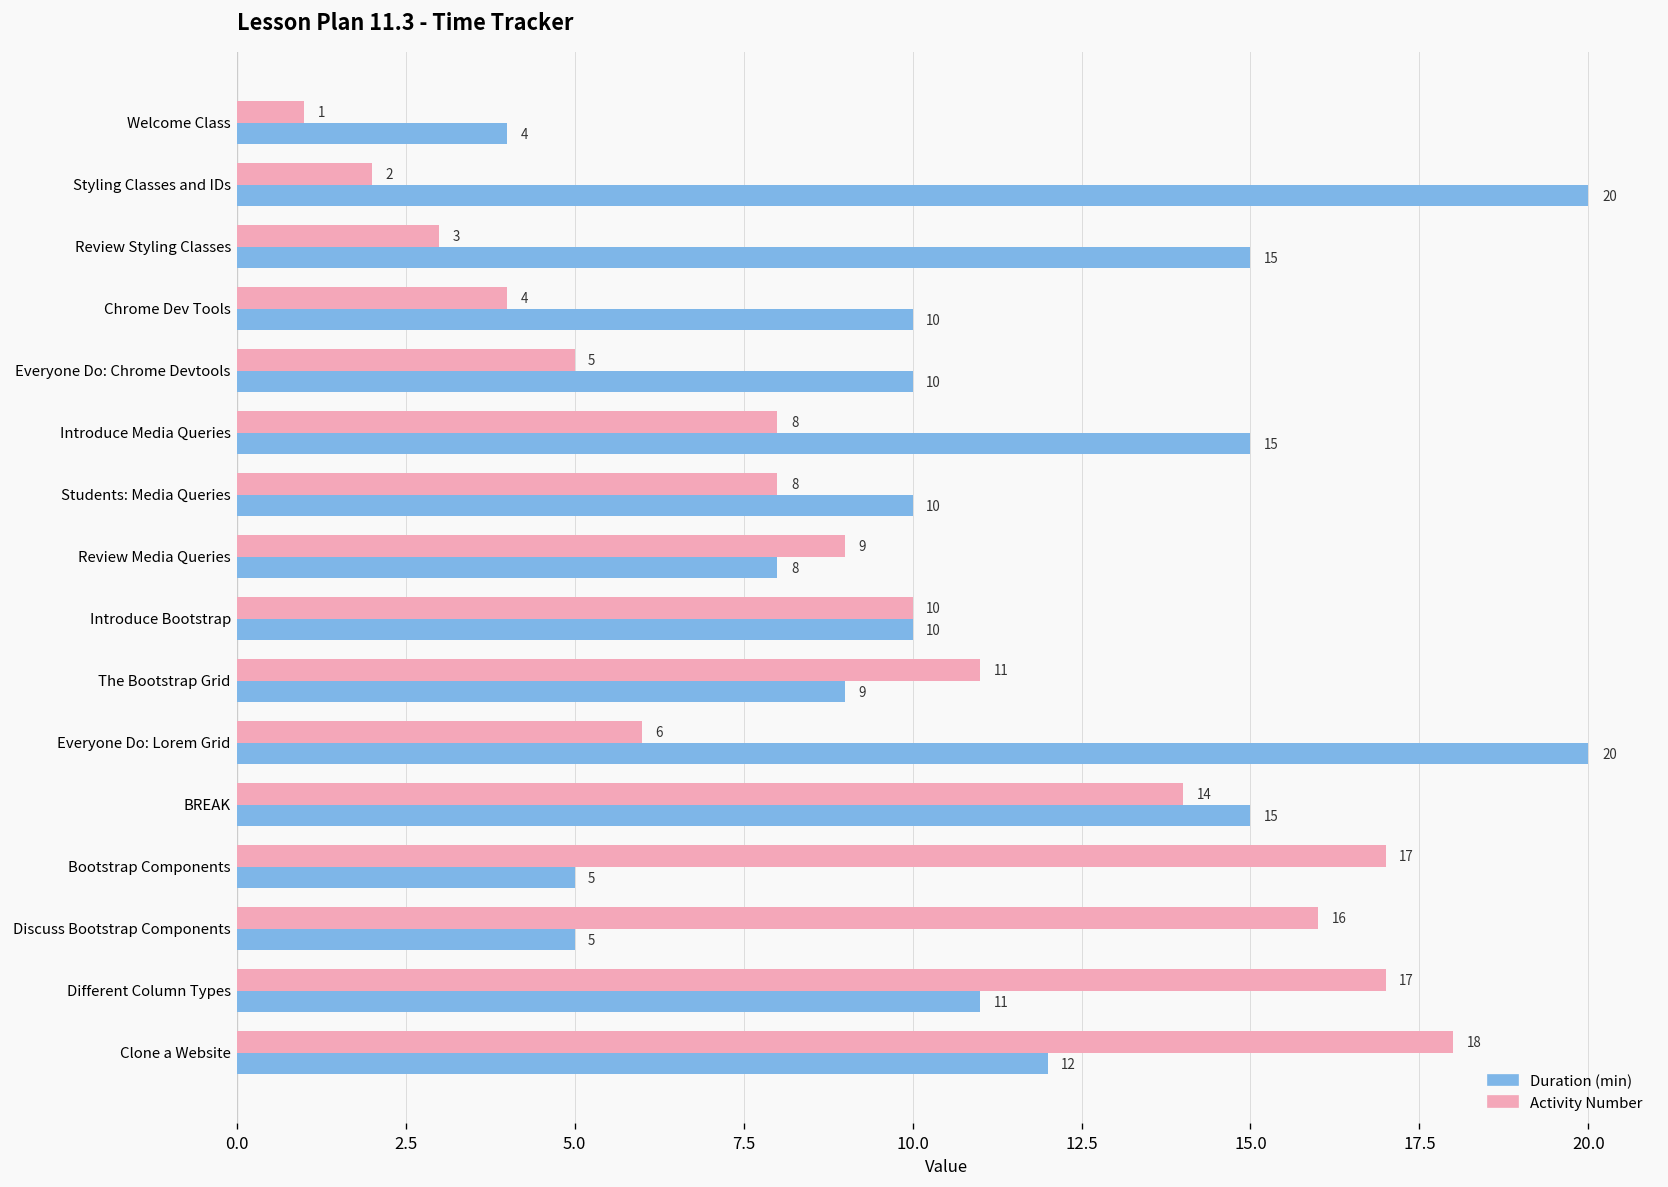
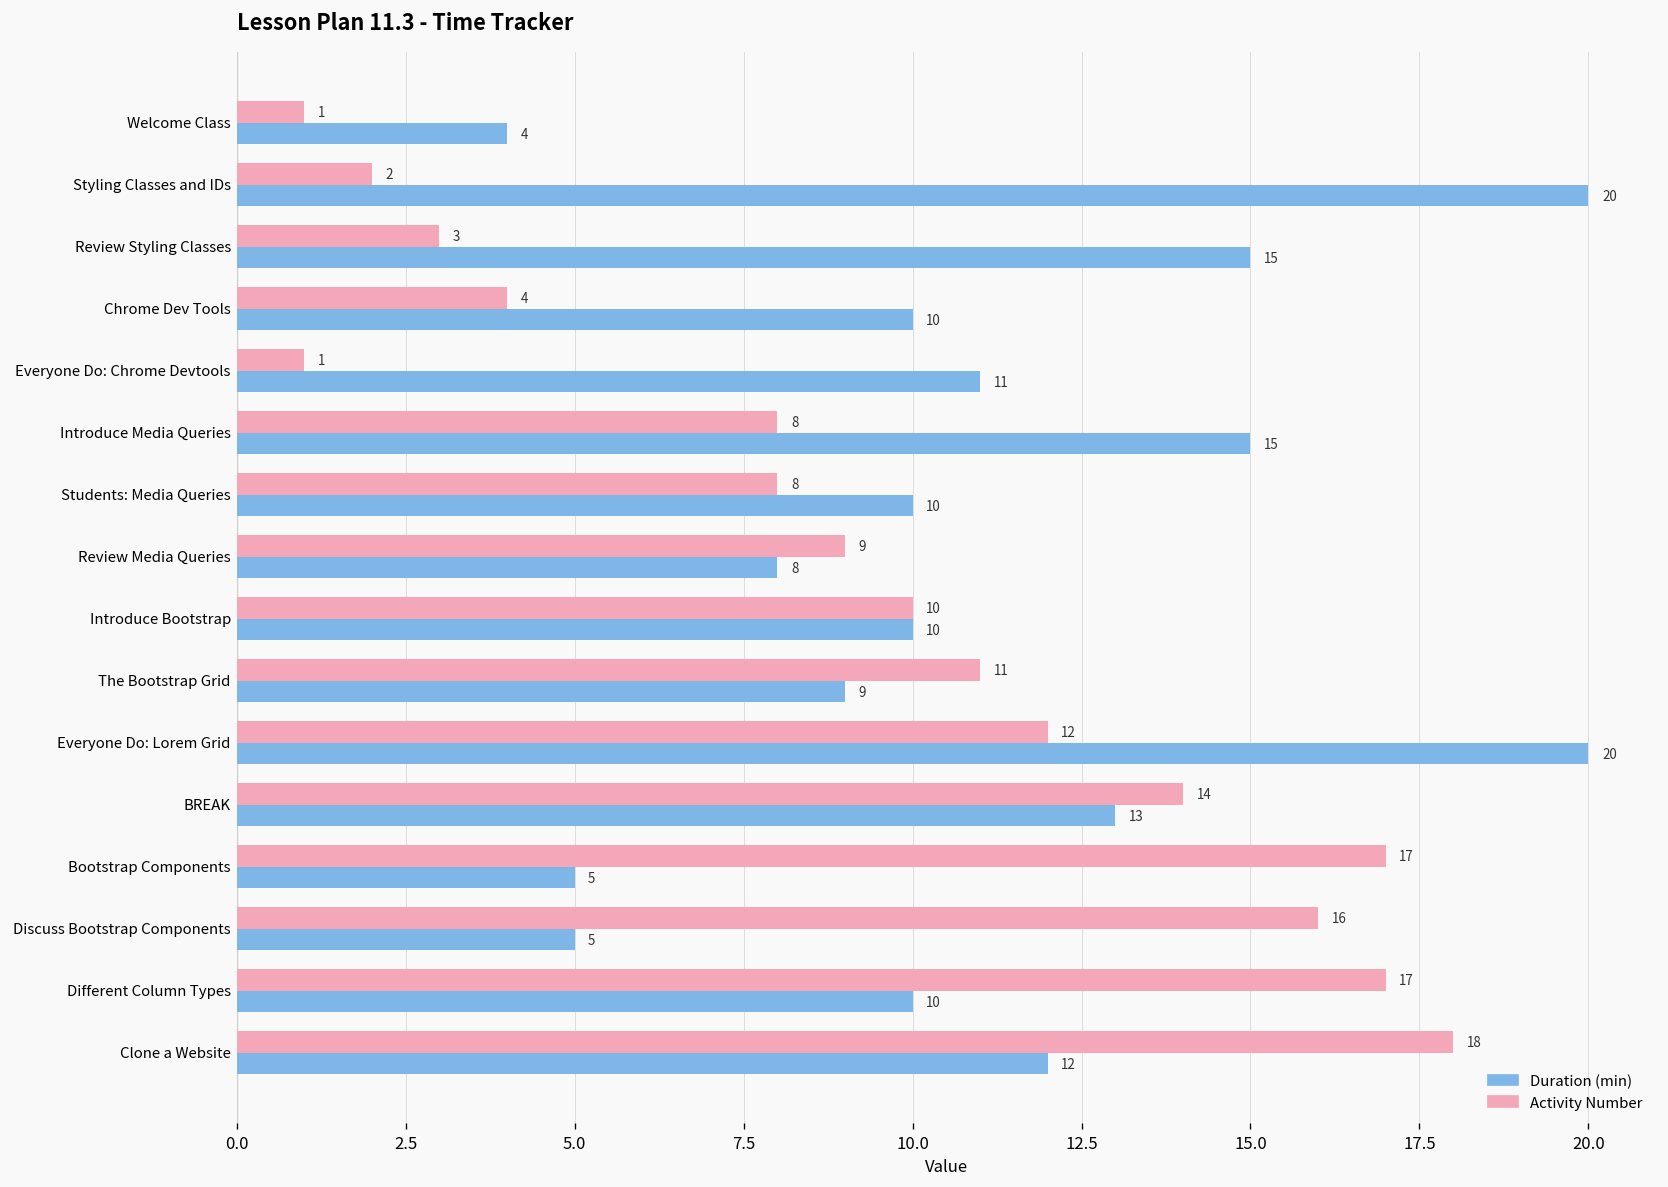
Activity Number, Everyone Do: Chrome Devtools: 5 -> 1
Duration (min), Everyone Do: Chrome Devtools: 10 -> 11
Activity Number, Everyone Do: Lorem Grid: 6 -> 12
Duration (min), BREAK: 15 -> 13
Duration (min), Different Column Types: 11 -> 10
